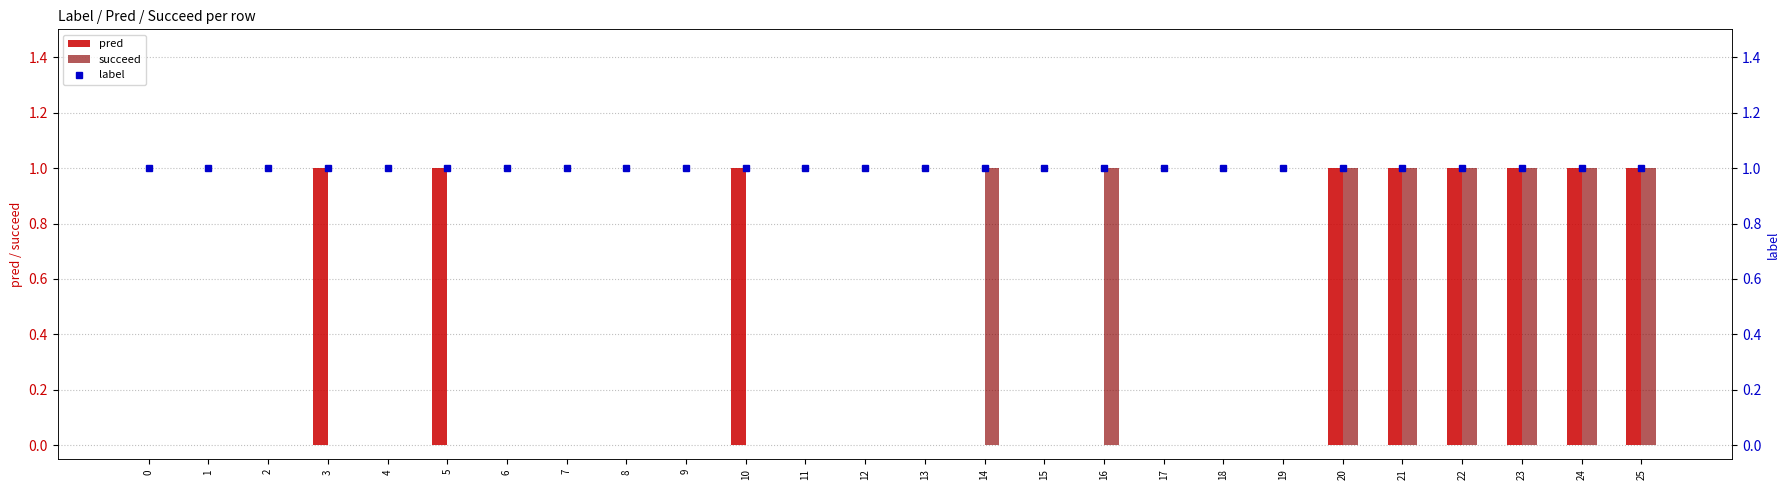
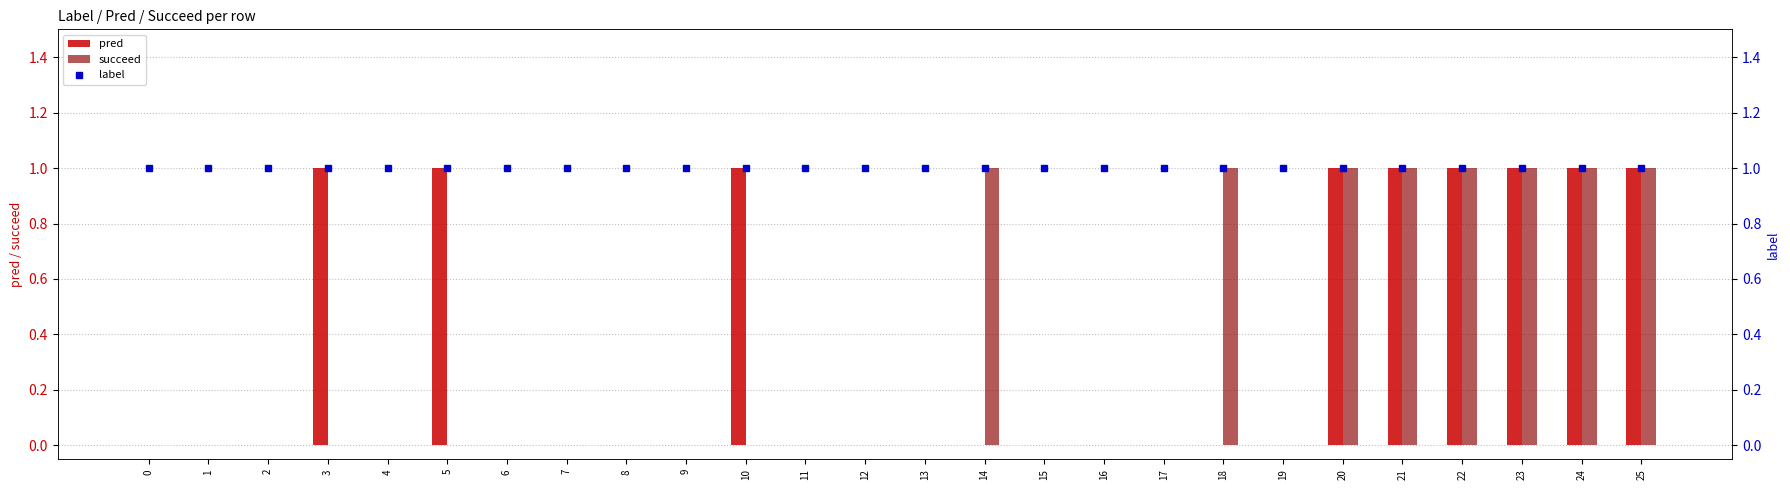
succeed, 16: 1 -> 0
succeed, 18: 0 -> 1
